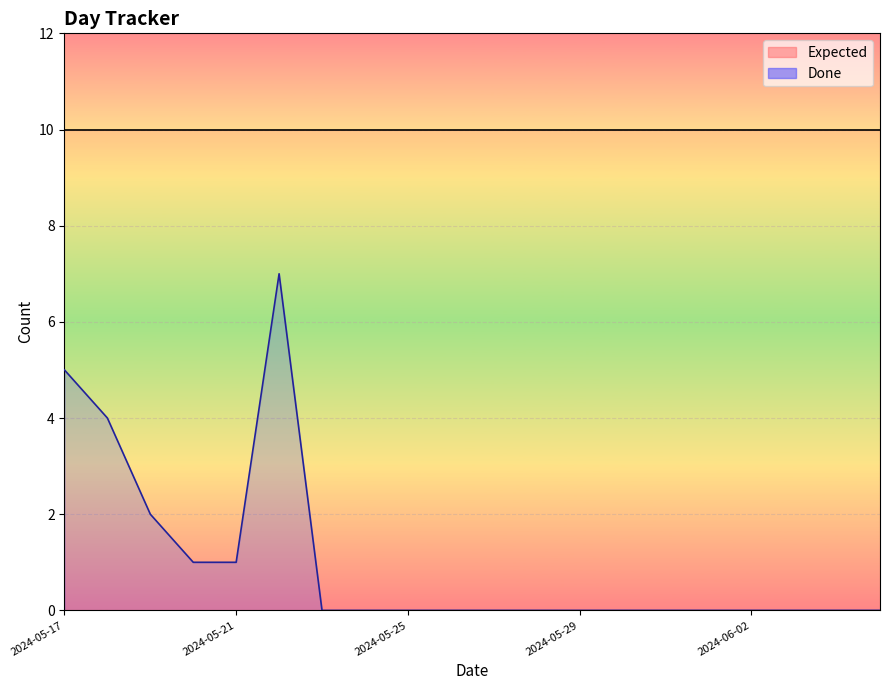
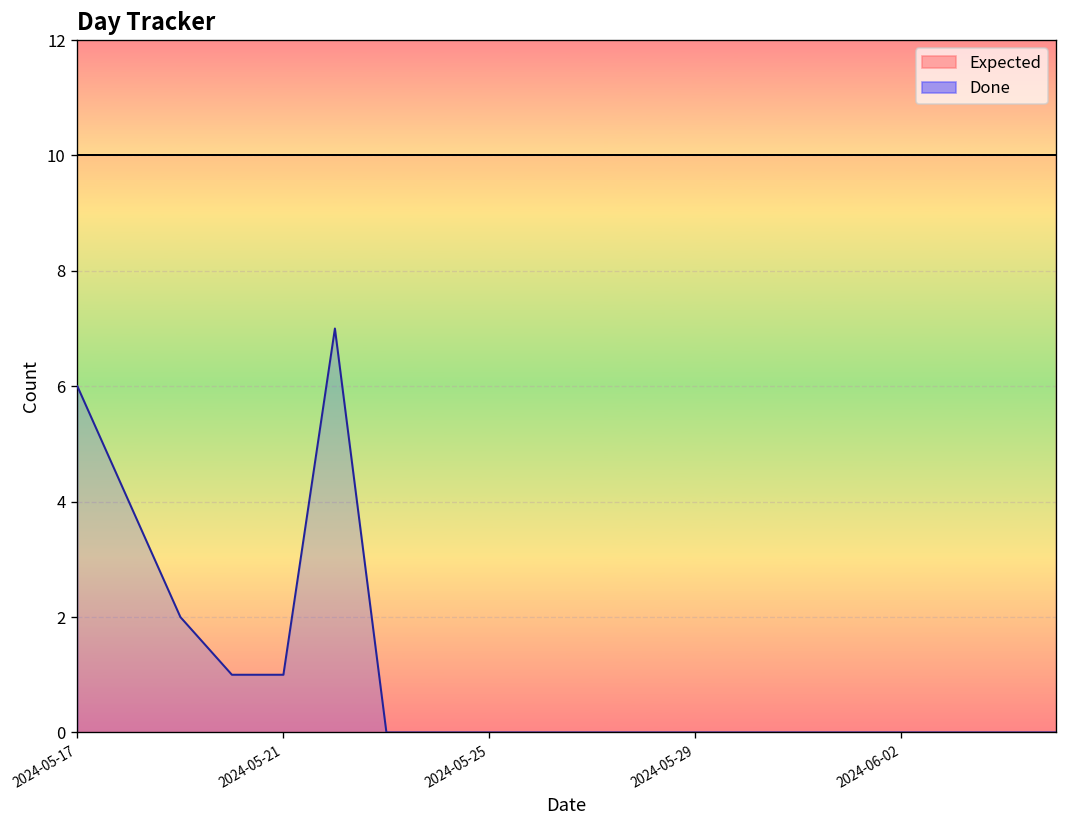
Done, 2024-05-17: 5 -> 6
